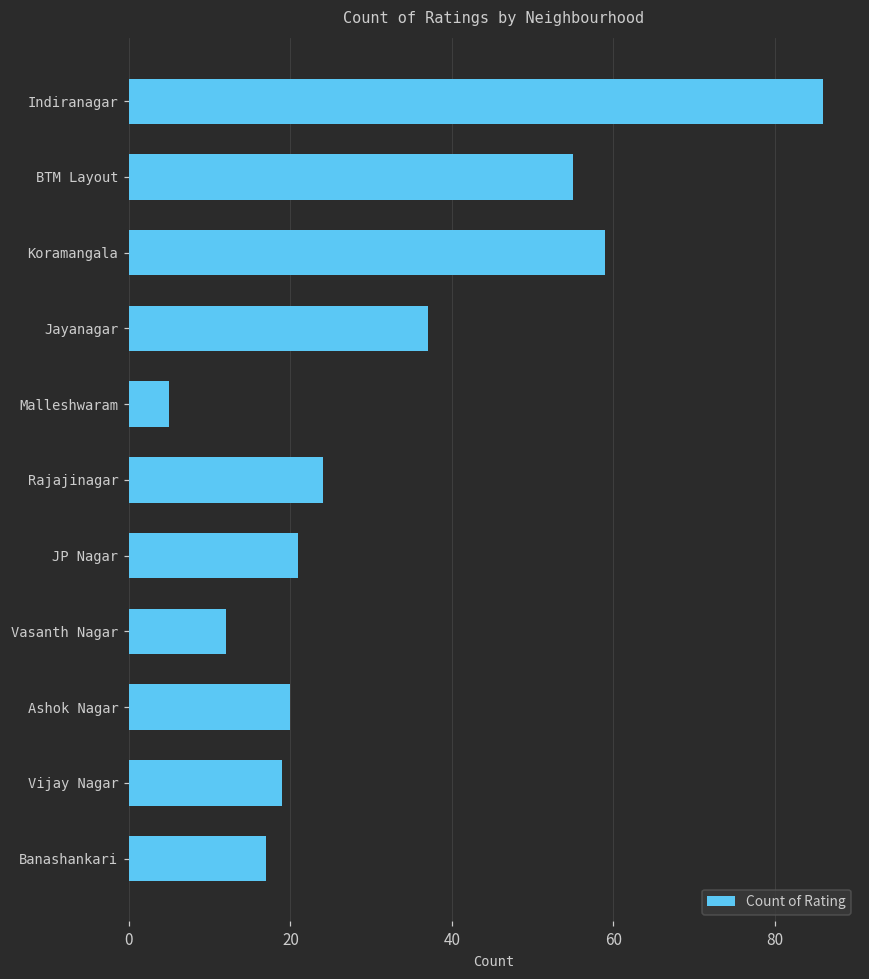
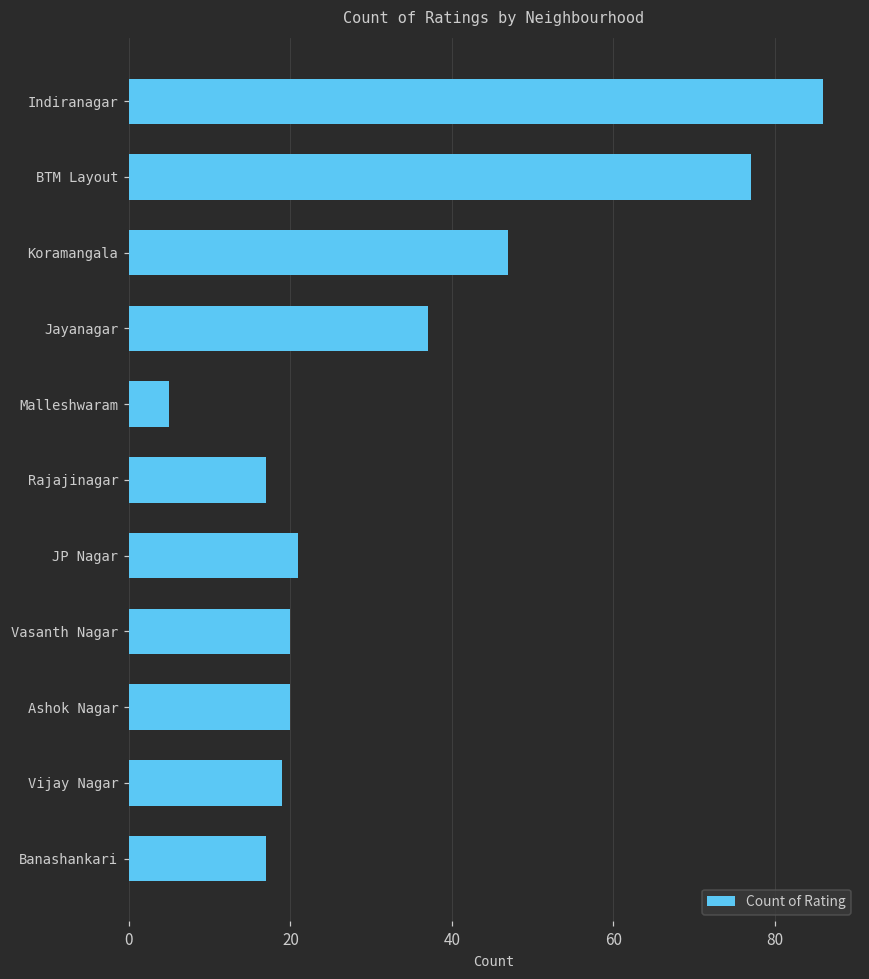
BTM Layout: 55 -> 77
Koramangala: 59 -> 47
Rajajinagar: 24 -> 17
Vasanth Nagar: 12 -> 20
